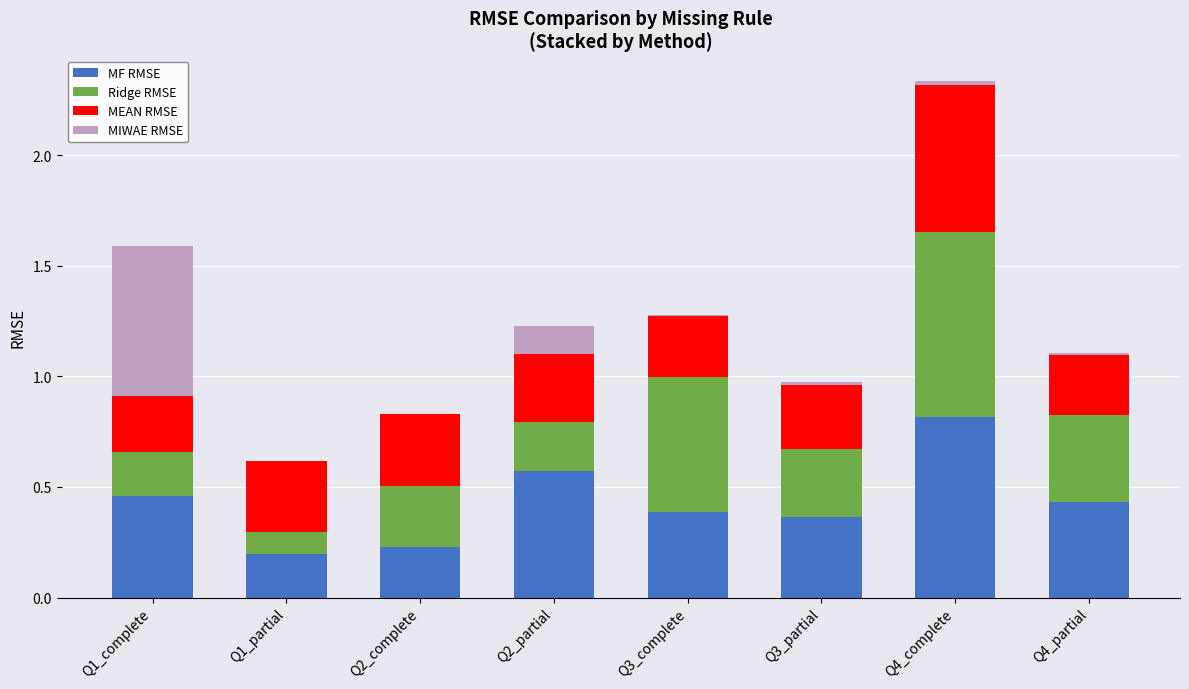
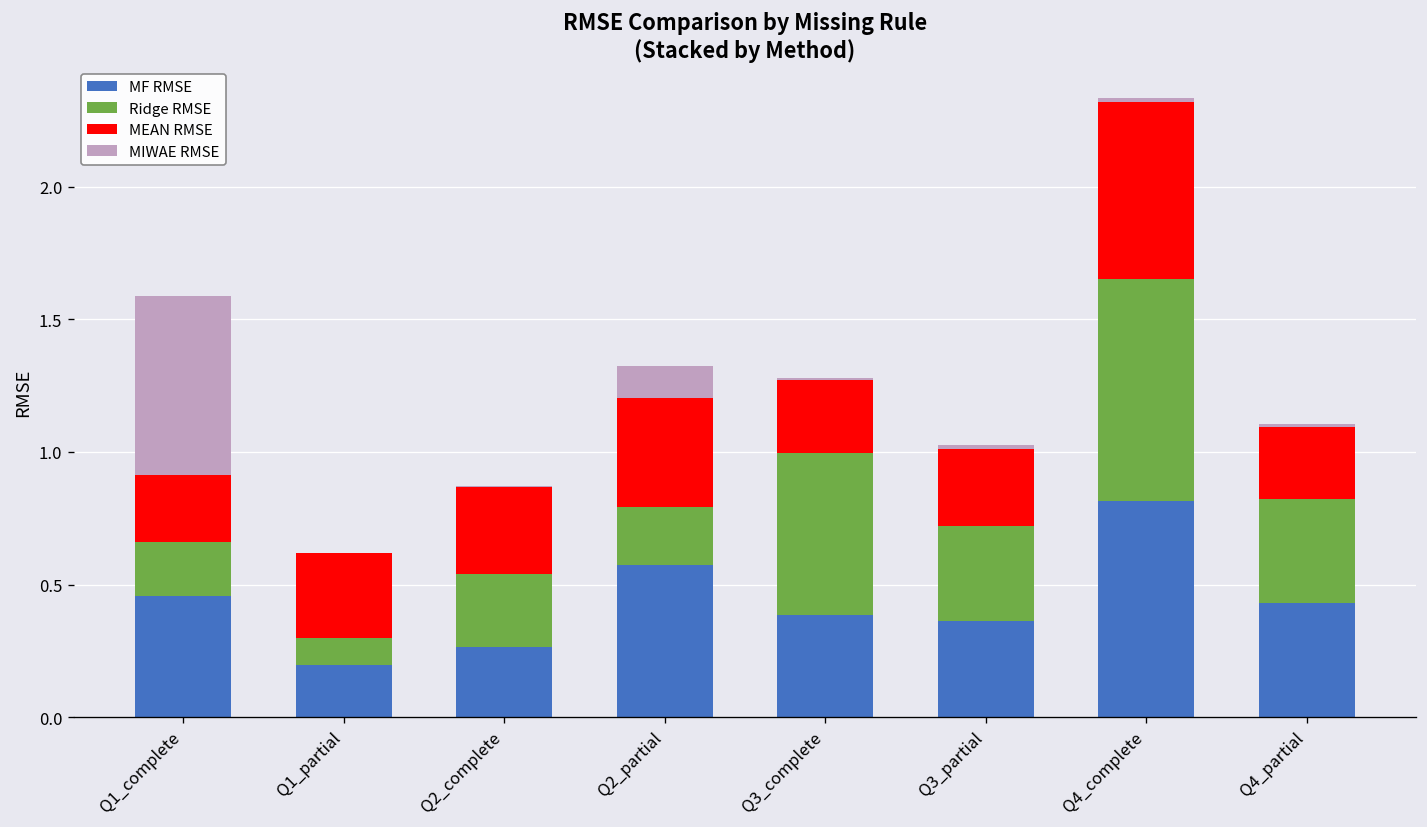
MF RMSE, Q2_complete: 0.23 -> 0.27
MEAN RMSE, Q2_partial: 0.31 -> 0.41
Ridge RMSE, Q3_partial: 0.31 -> 0.36
